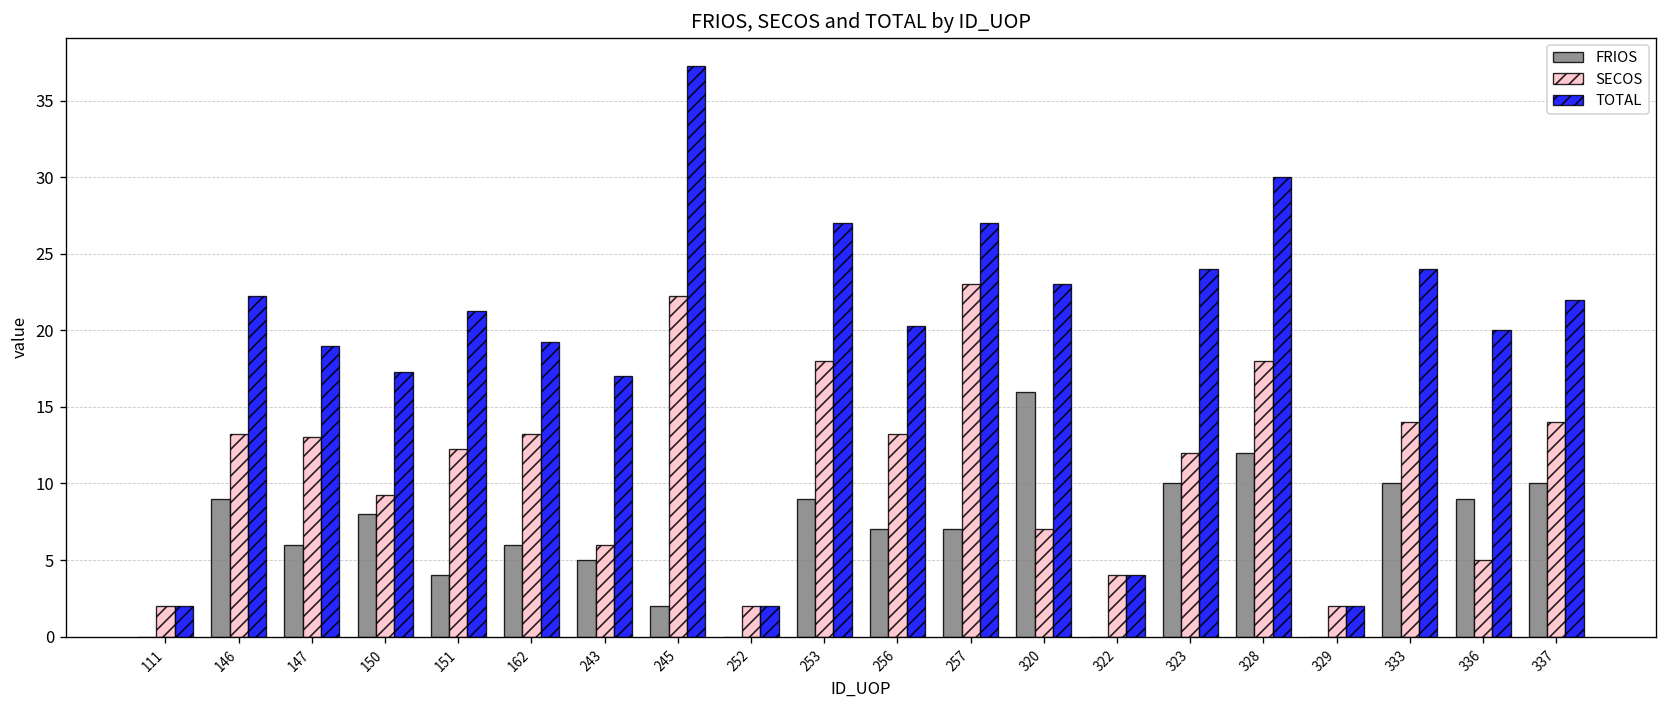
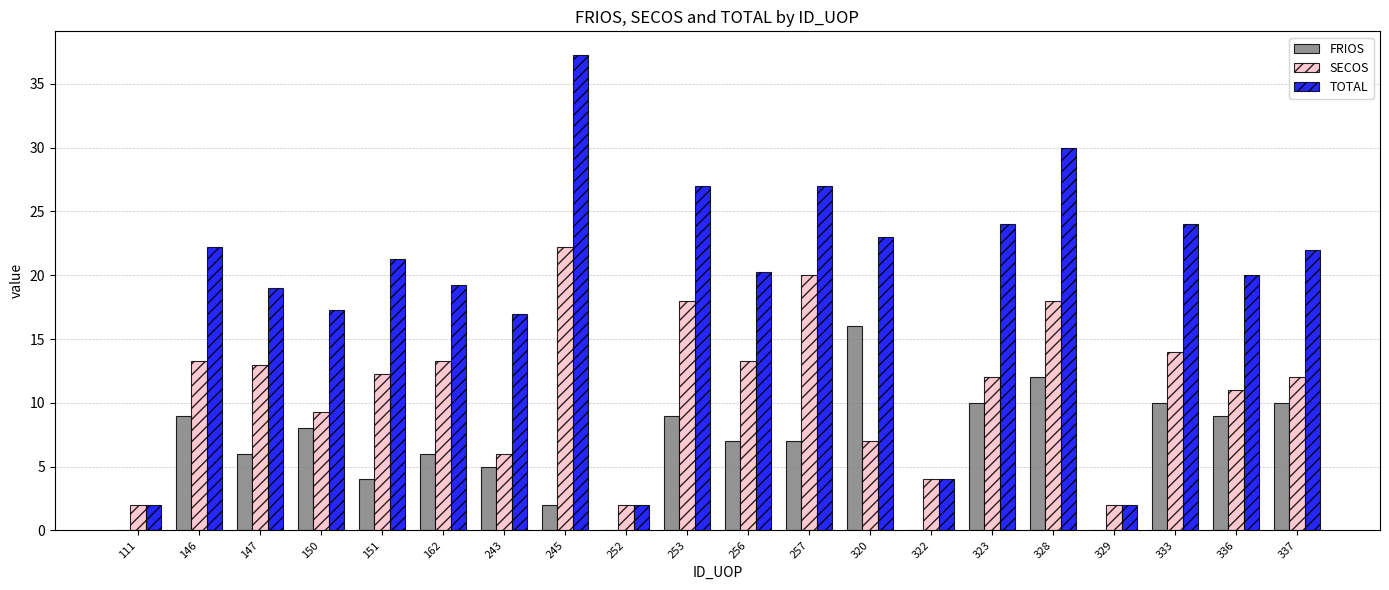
SECOS, 257: 23 -> 20
SECOS, 336: 5 -> 11
SECOS, 337: 14 -> 12
